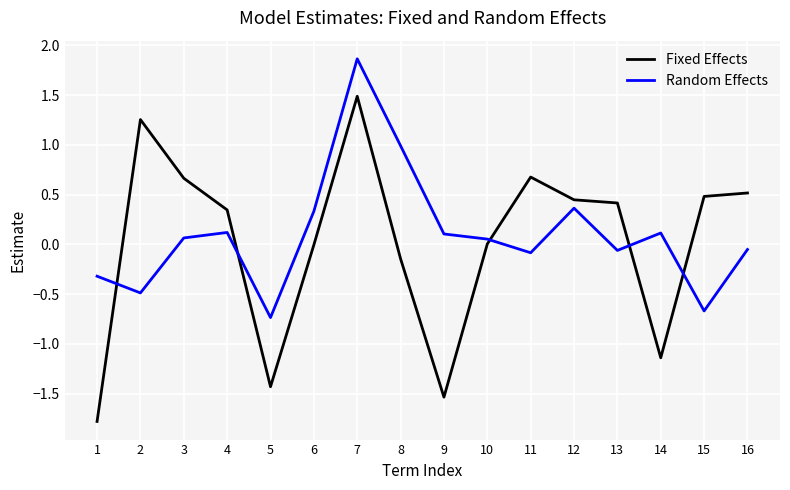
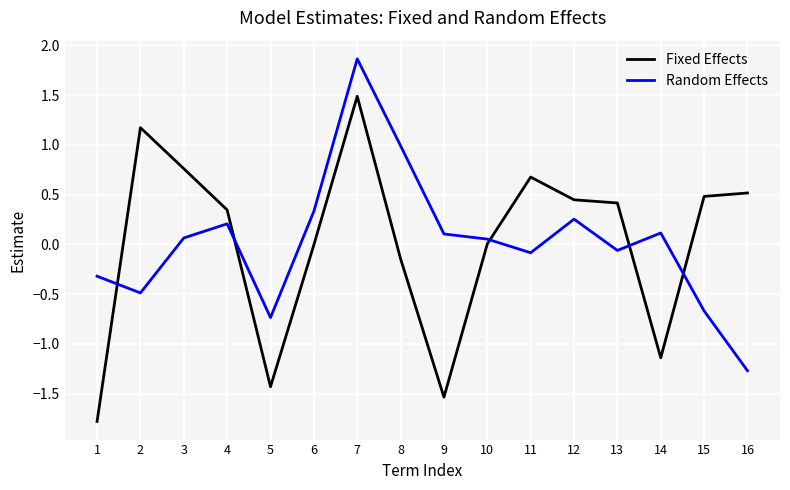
Fixed Effects, 2: 1.3 -> 1.2
Fixed Effects, 3: 0.7 -> 0.8
Random Effects, 4: 0.1 -> 0.2
Random Effects, 12: 0.4 -> 0.3
Random Effects, 16: -0.1 -> -1.3
